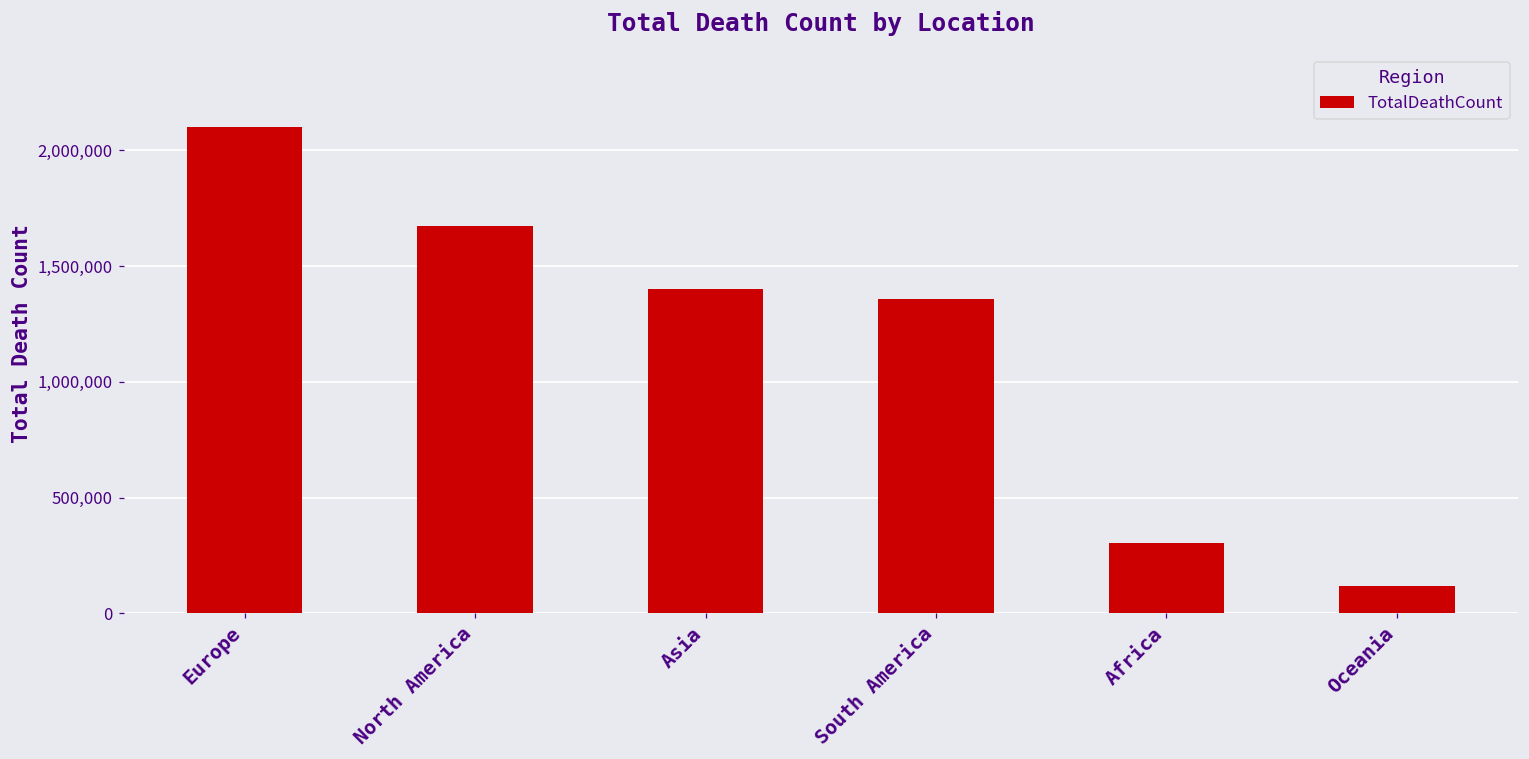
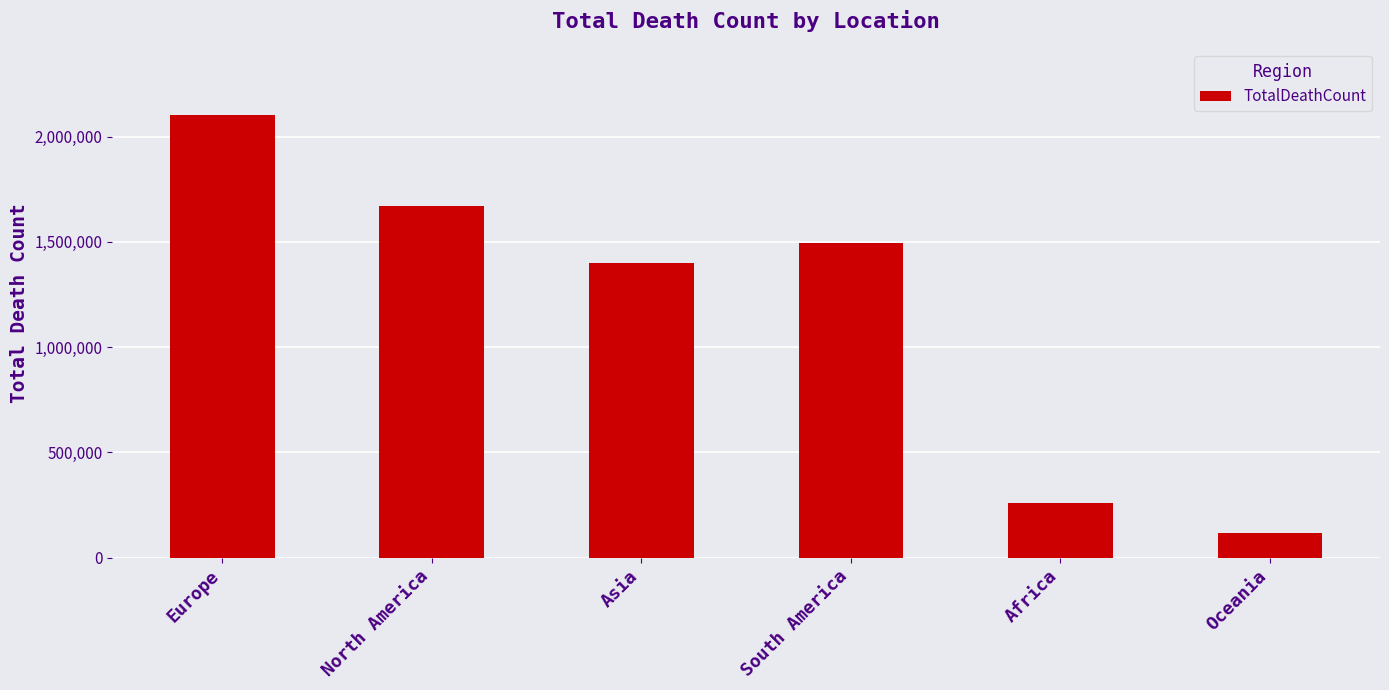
South America: 1,360,000 -> 1,490,000
Africa: 300,000 -> 260,000
